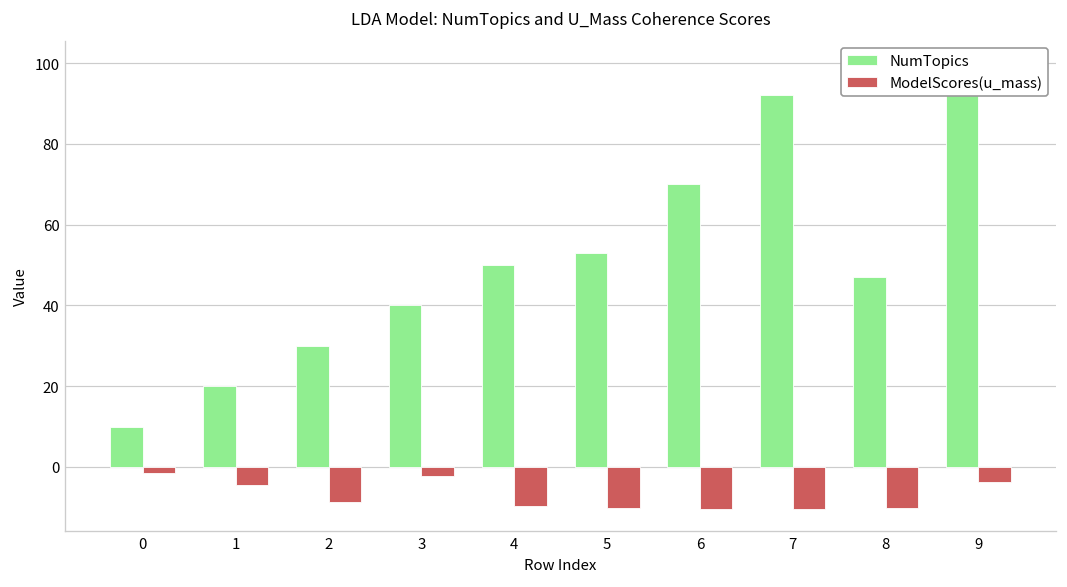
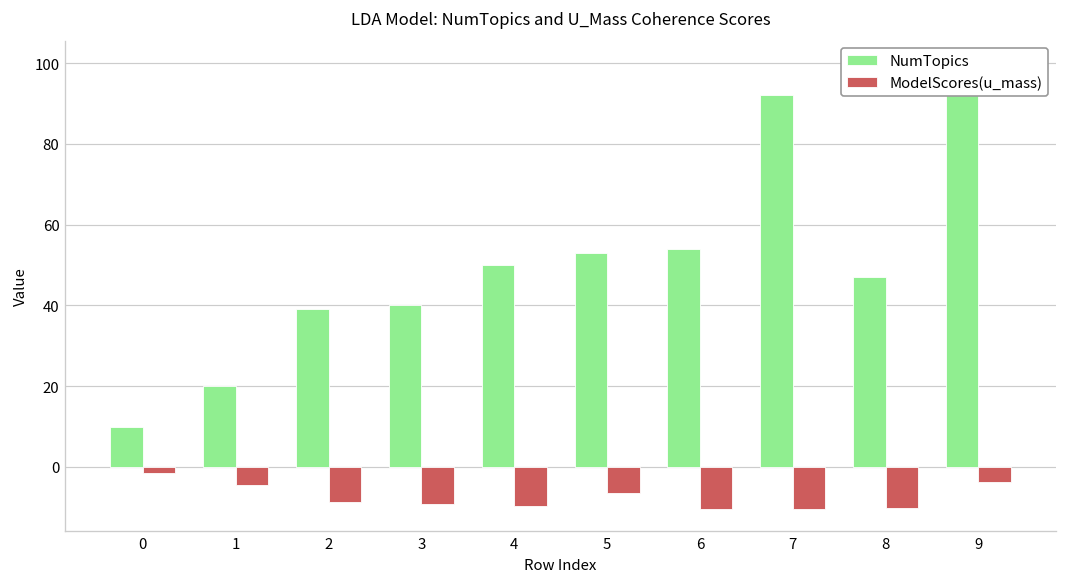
NumTopics, 2: 30 -> 39
ModelScores(u_mass), 3: -2 -> -9
ModelScores(u_mass), 5: -10 -> -6
NumTopics, 6: 70 -> 54
